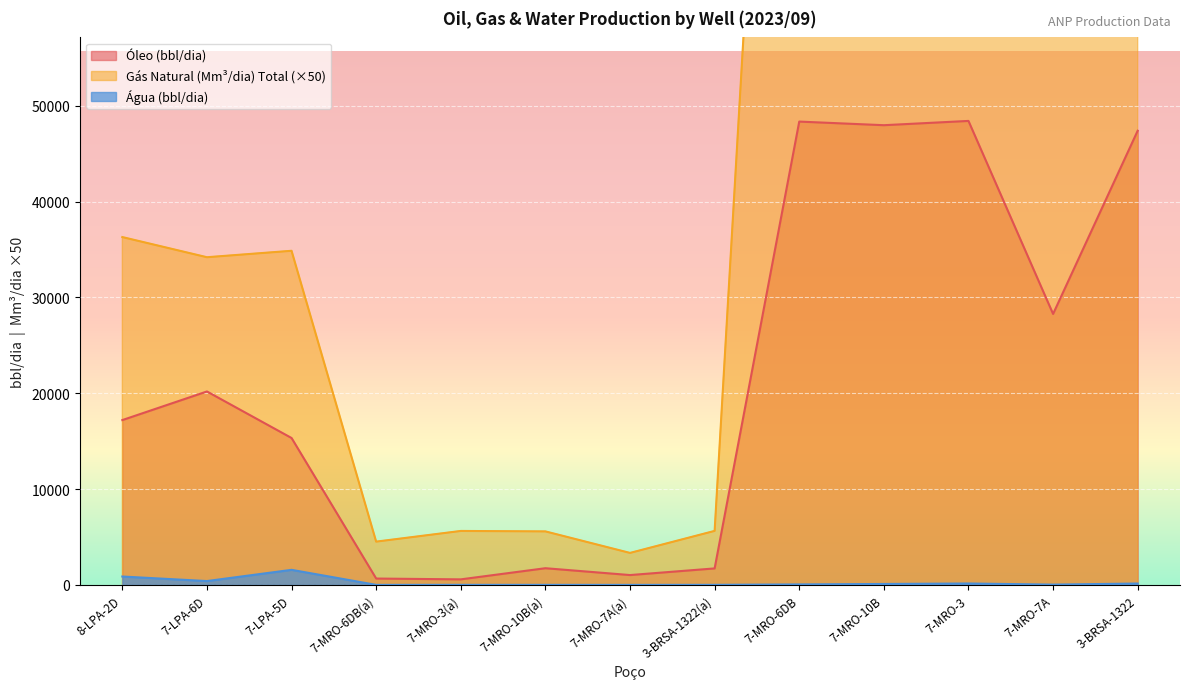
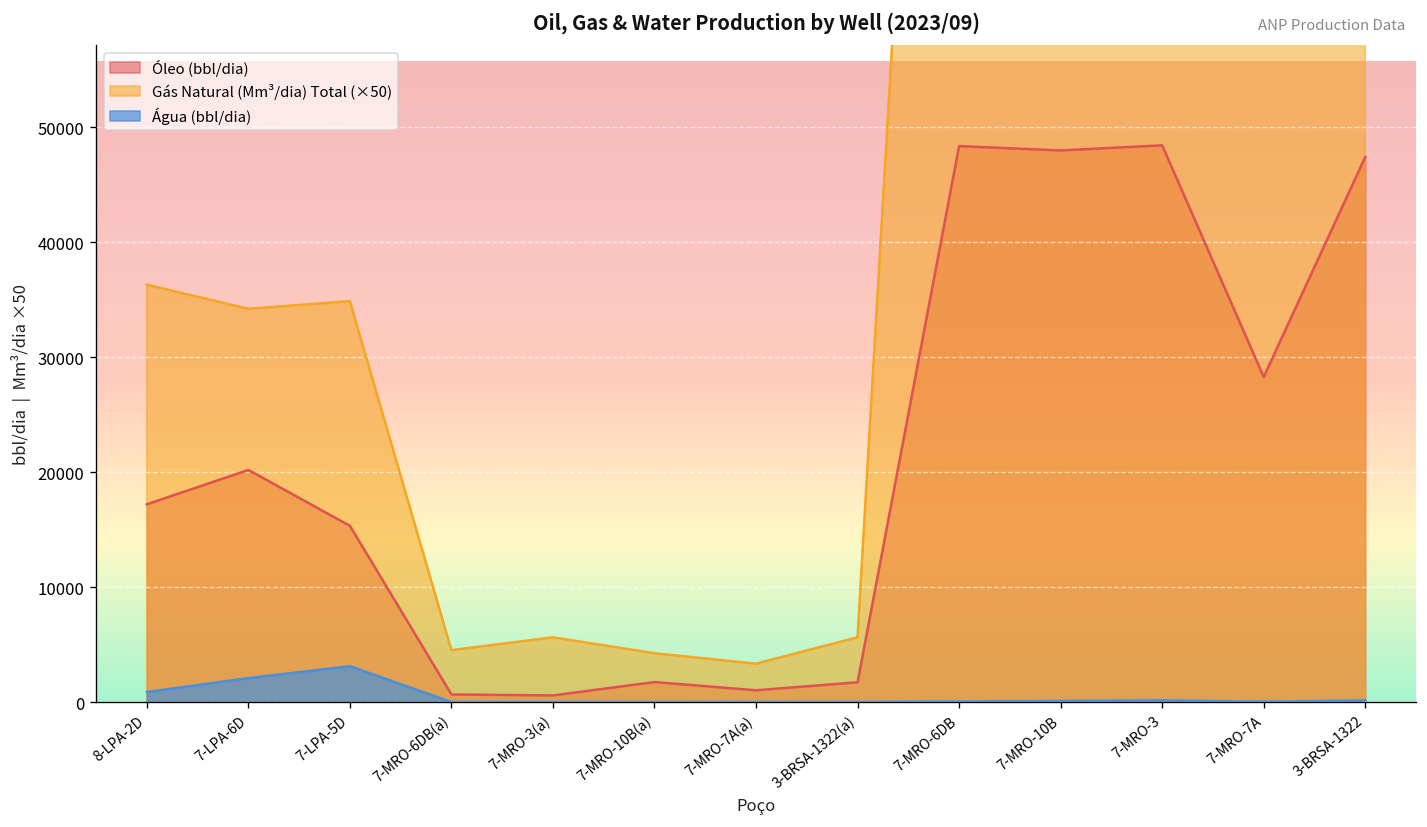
Água (bbl/dia), 7-LPA-6D: 0 -> 2000
Água (bbl/dia), 7-LPA-5D: 2000 -> 3000
Gás Natural (Mm³/dia) Total (×50), 7-MRO-10B(a): 6000 -> 4000
